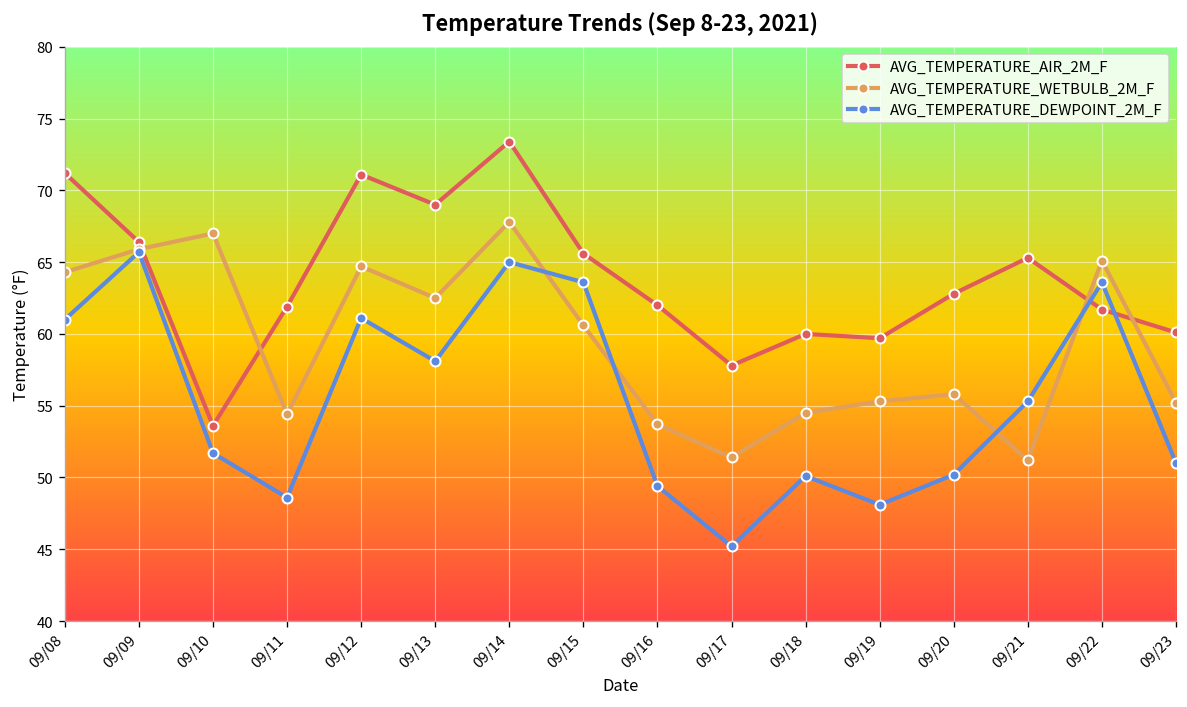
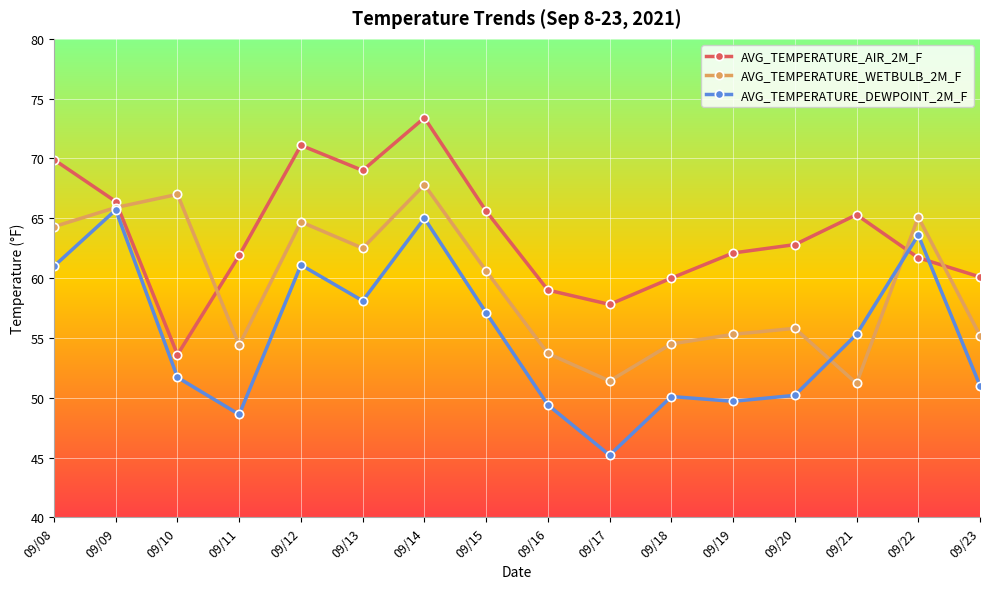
AVG_TEMPERATURE_AIR_2M_F, 09/08: 71.2 -> 69.9
AVG_TEMPERATURE_DEWPOINT_2M_F, 09/15: 63.6 -> 57.1
AVG_TEMPERATURE_AIR_2M_F, 09/16: 62 -> 59
AVG_TEMPERATURE_AIR_2M_F, 09/19: 59.7 -> 62.1
AVG_TEMPERATURE_DEWPOINT_2M_F, 09/19: 48.1 -> 49.7
